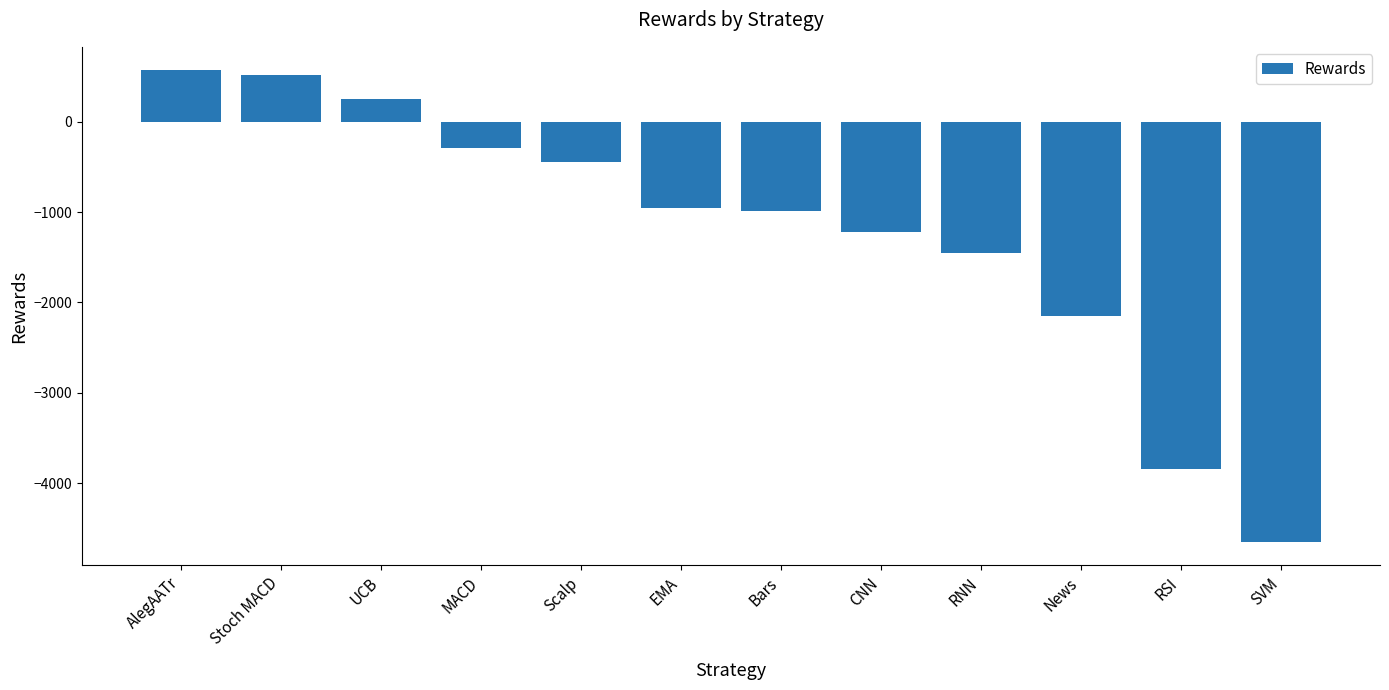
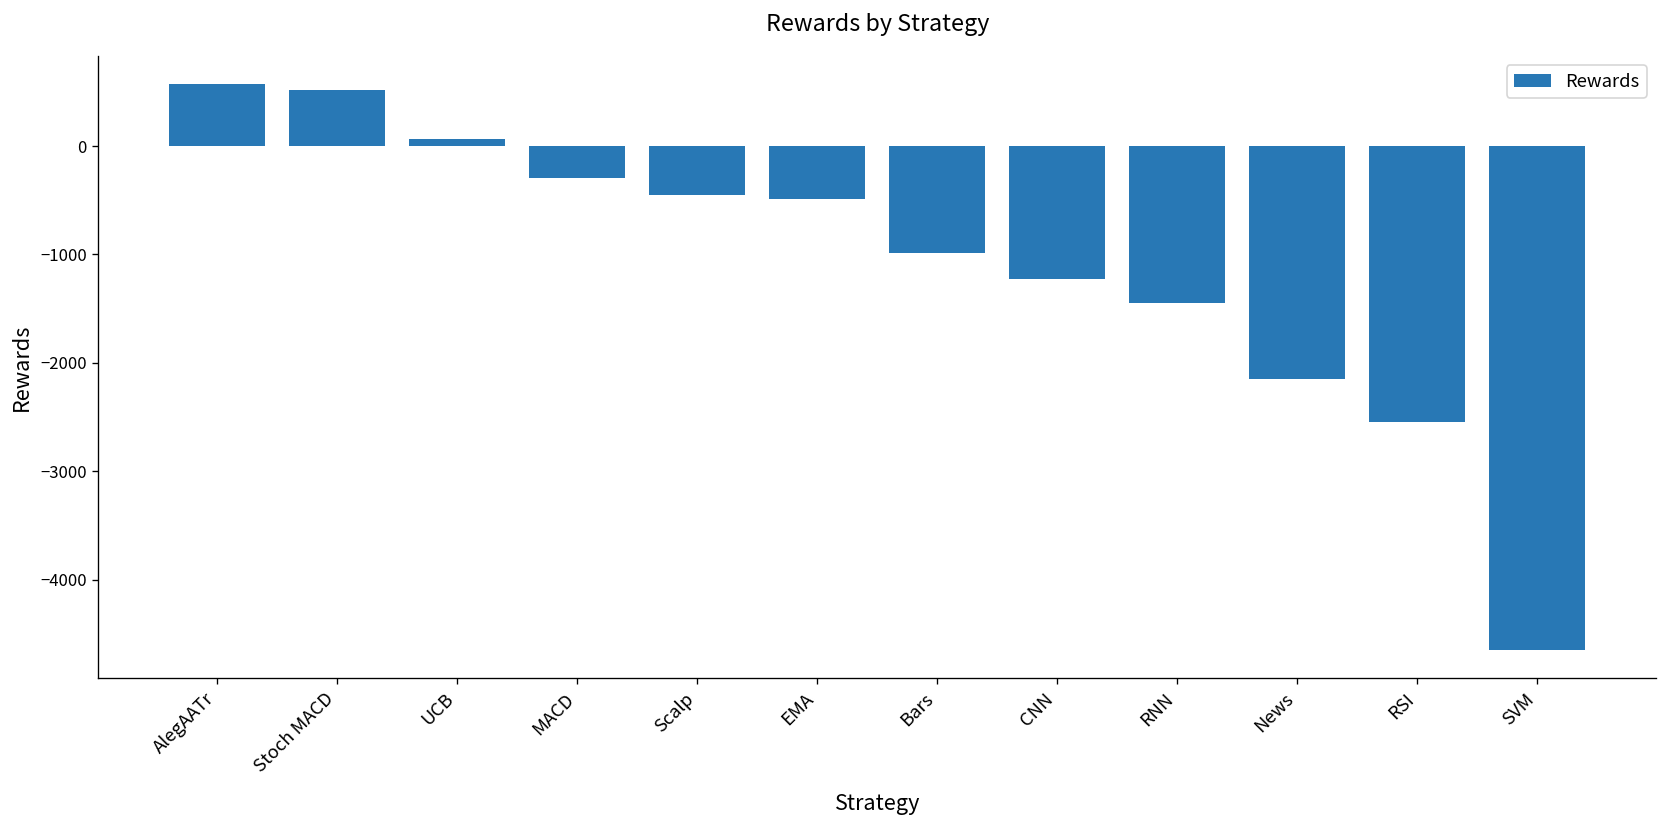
UCB: 200 -> 100
EMA: -900 -> -500
RSI: -3800 -> -2500
